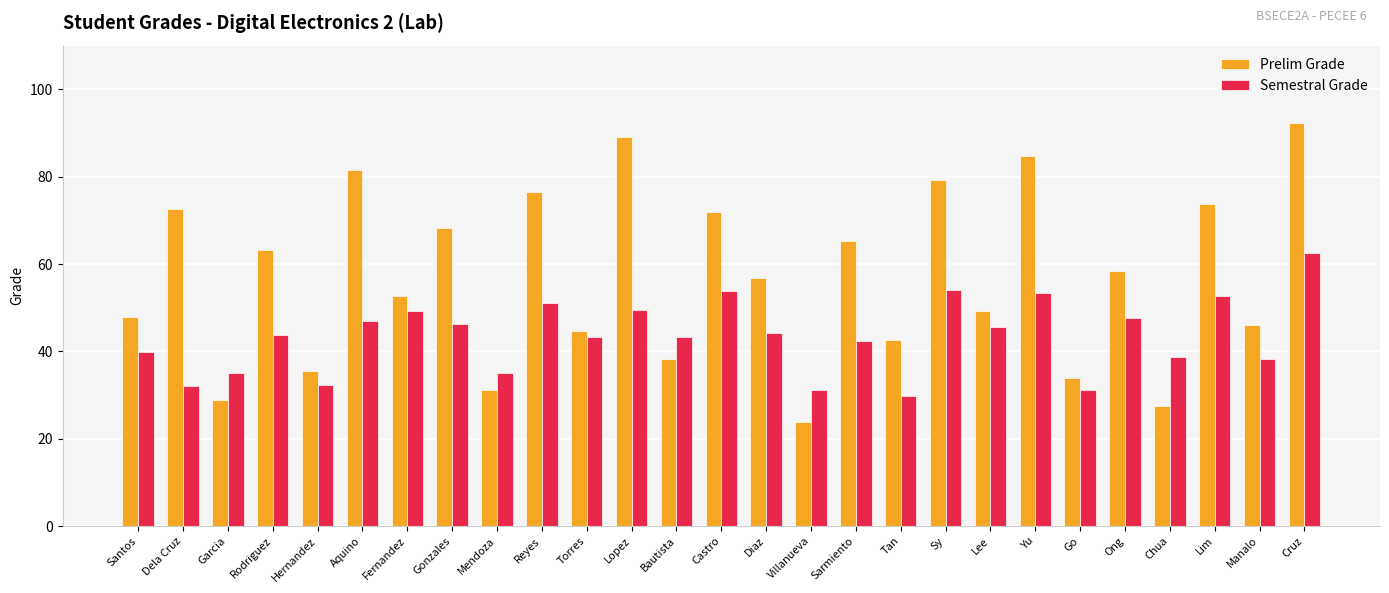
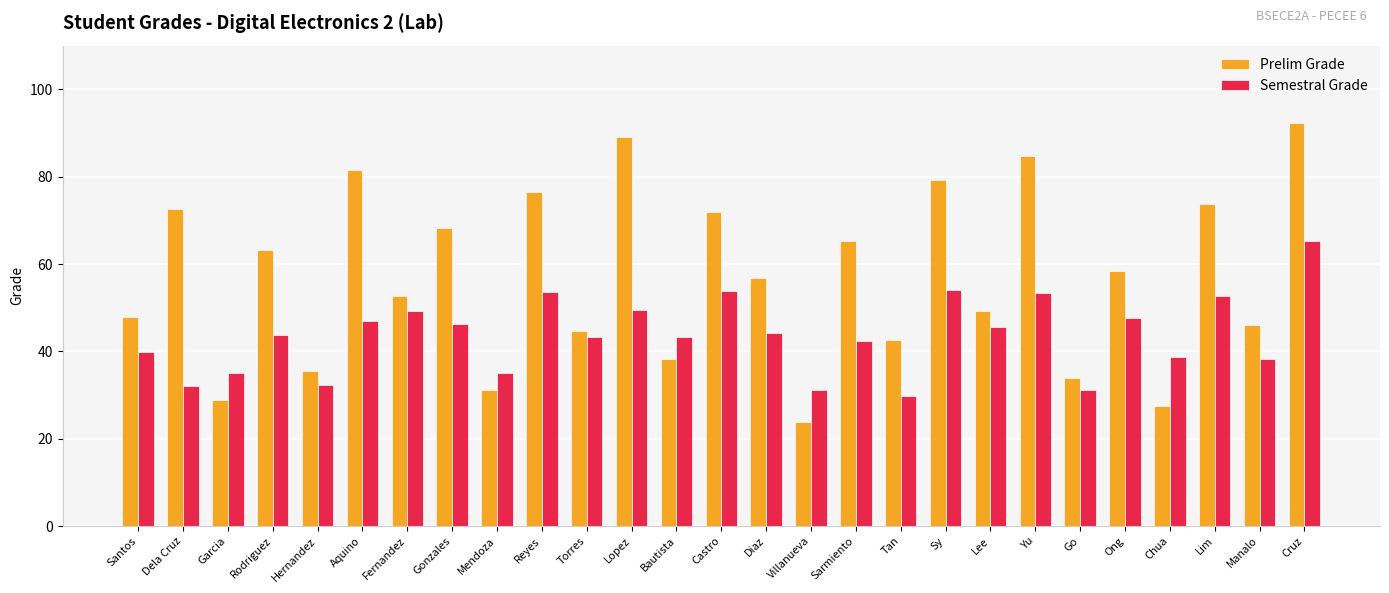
Semestral Grade, Reyes: 51 -> 54
Semestral Grade, Cruz: 62 -> 65
